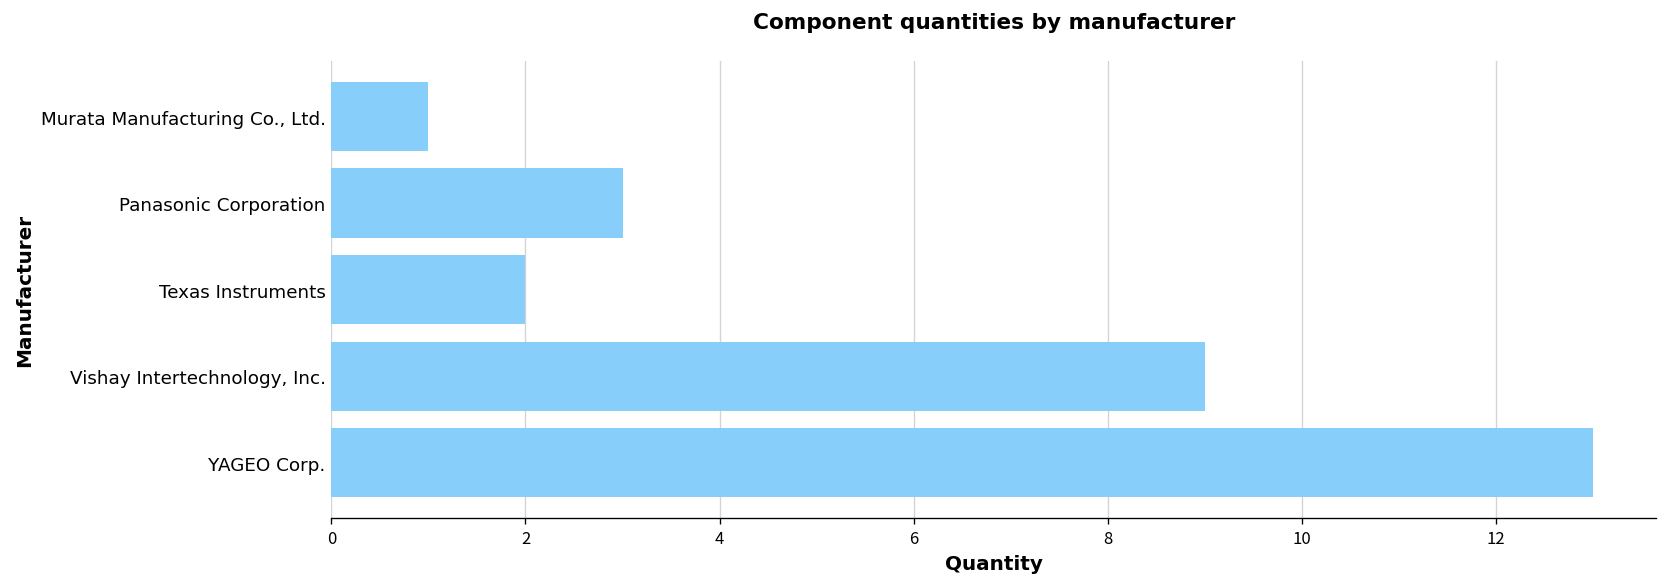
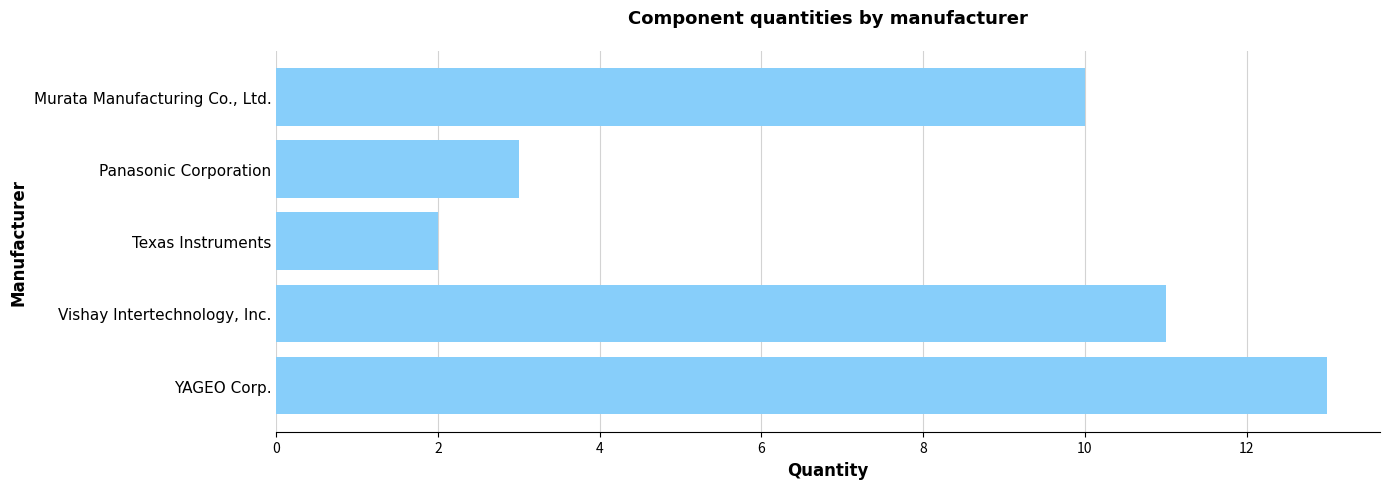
Murata Manufacturing Co., Ltd.: 1 -> 10
Vishay Intertechnology, Inc.: 9 -> 11
